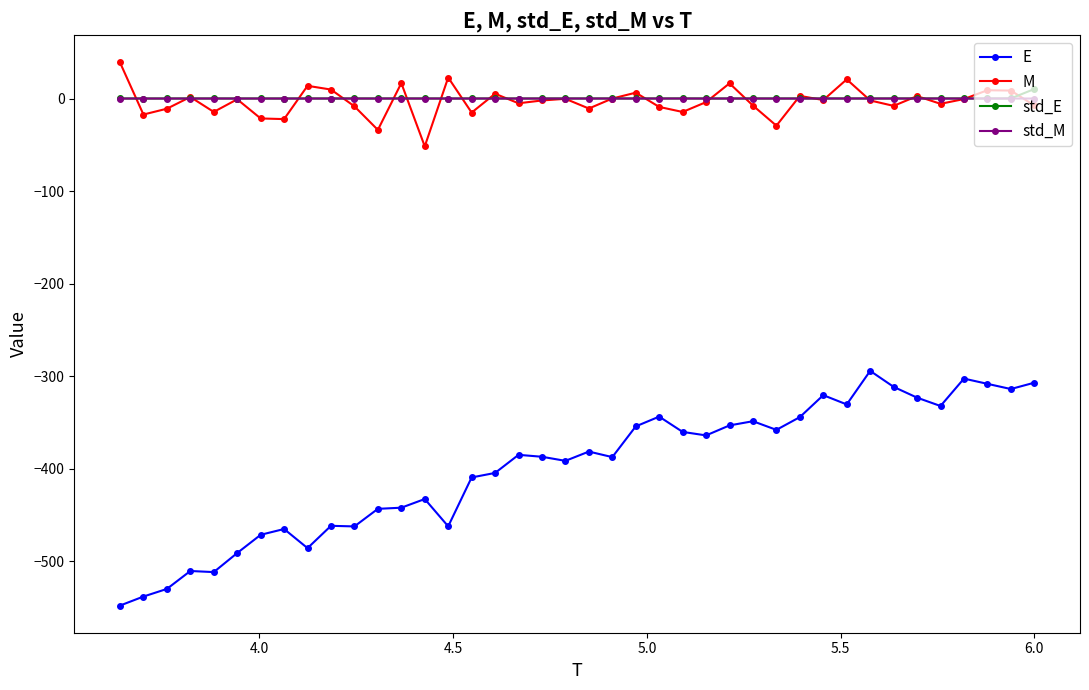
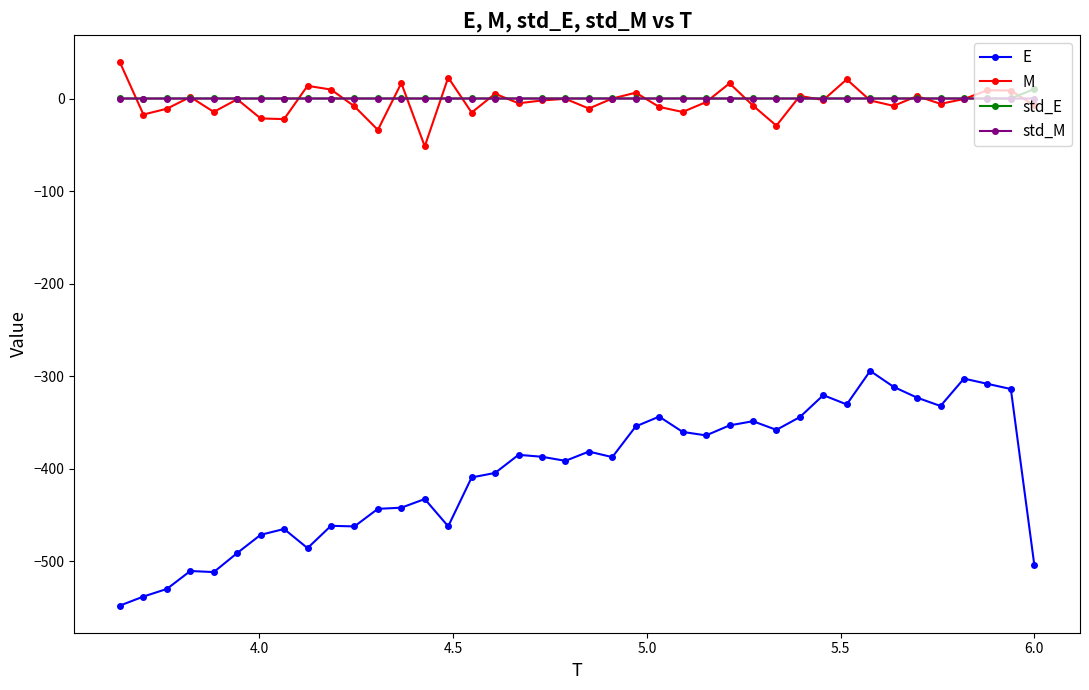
E, 6.0: -310 -> -500
